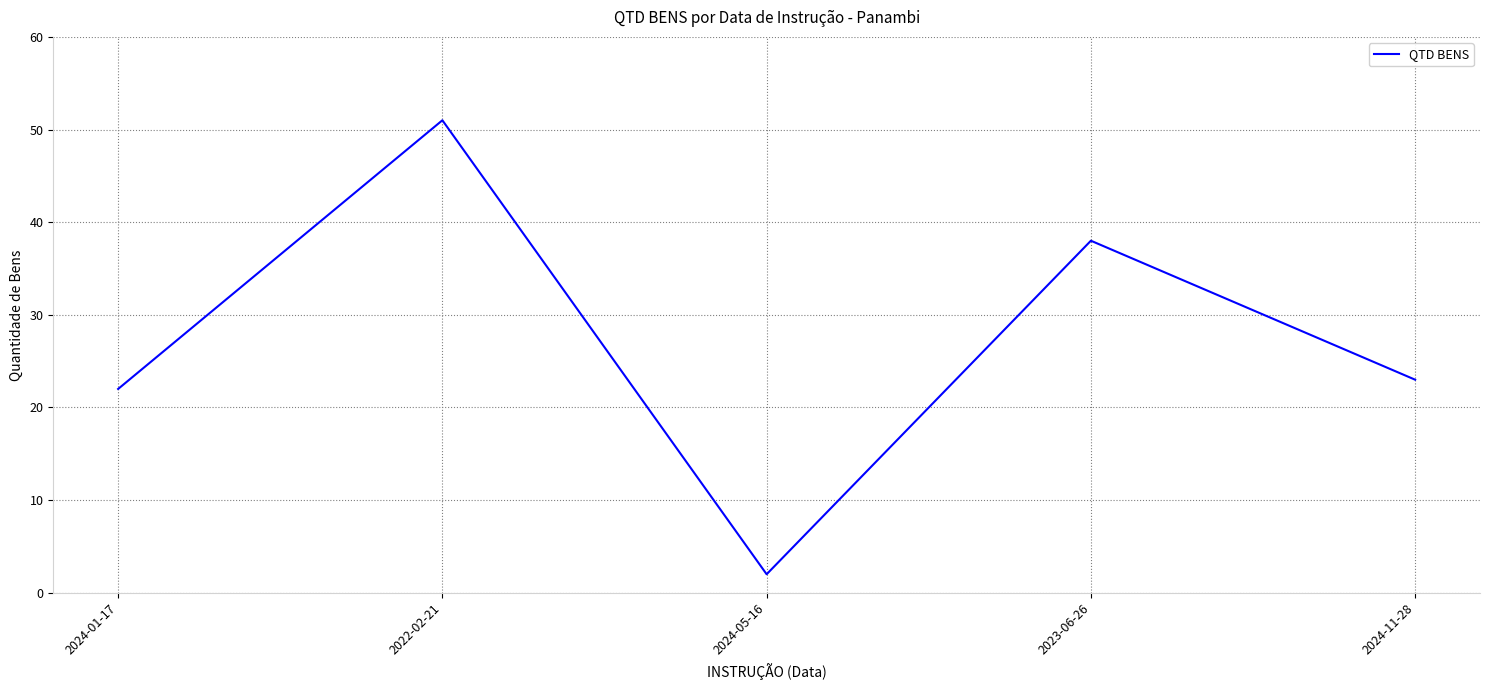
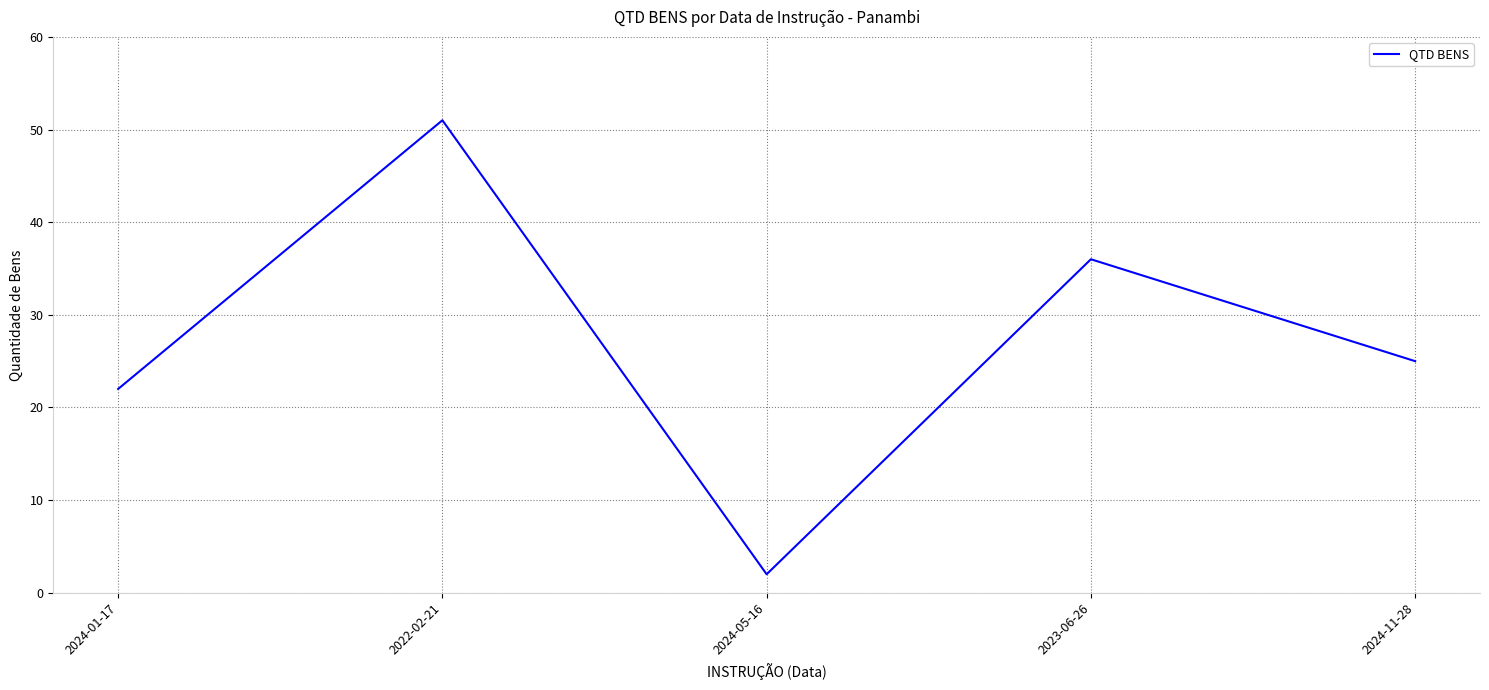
2023-06-26: 38 -> 36
2024-11-28: 23 -> 25
